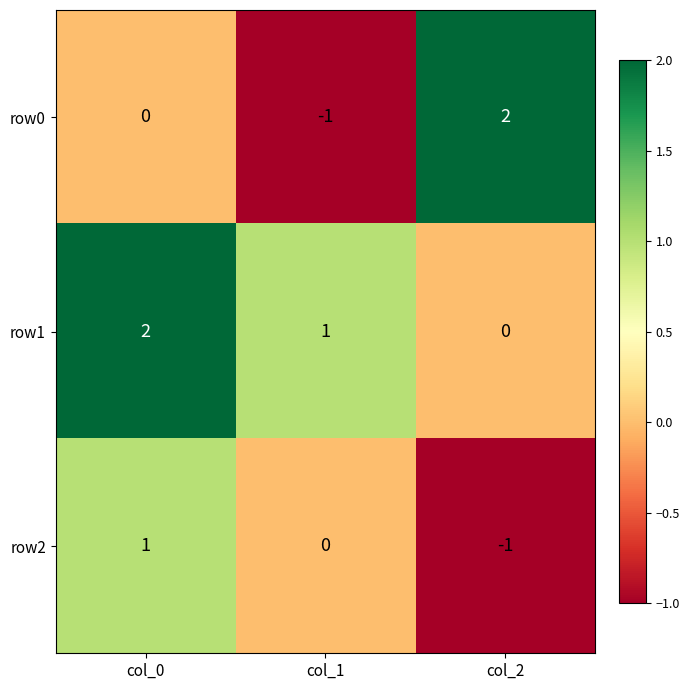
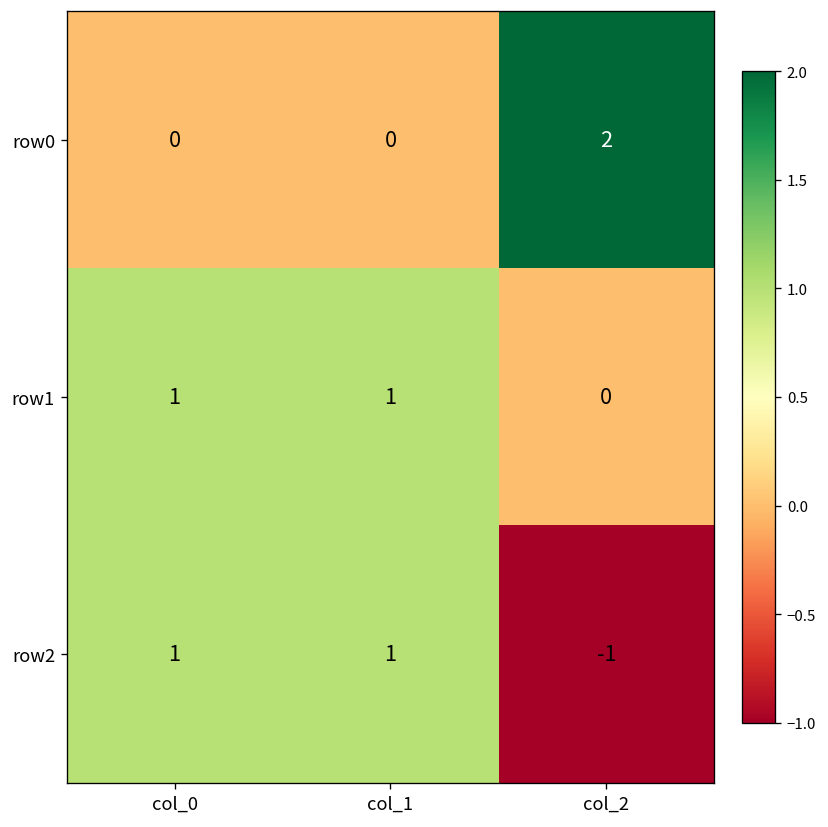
row0, col_1: -1 -> 0
row1, col_0: 2 -> 1
row2, col_1: 0 -> 1
